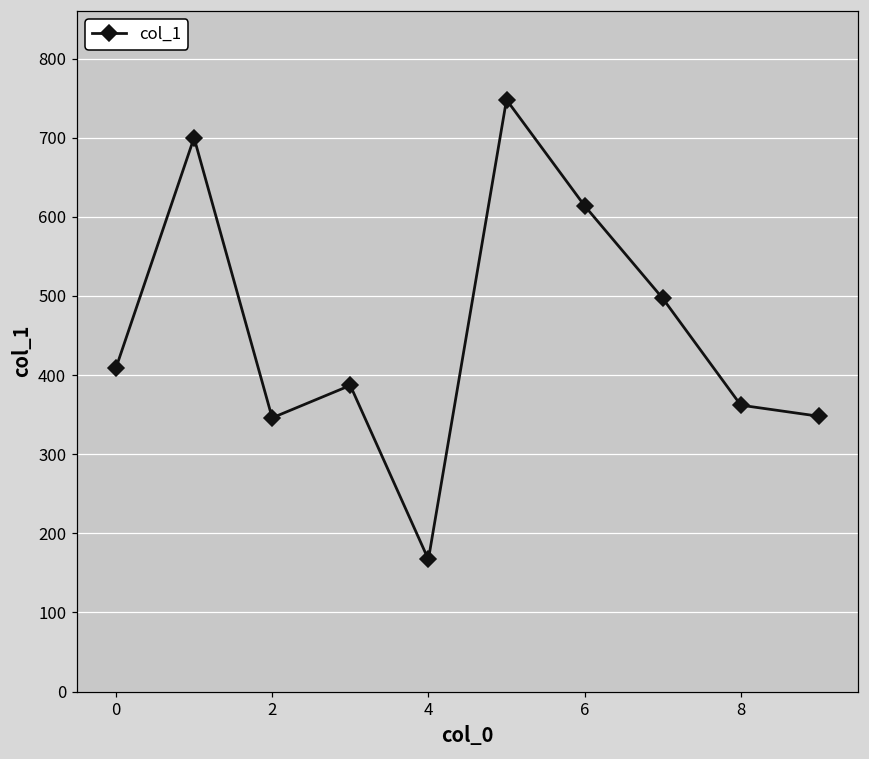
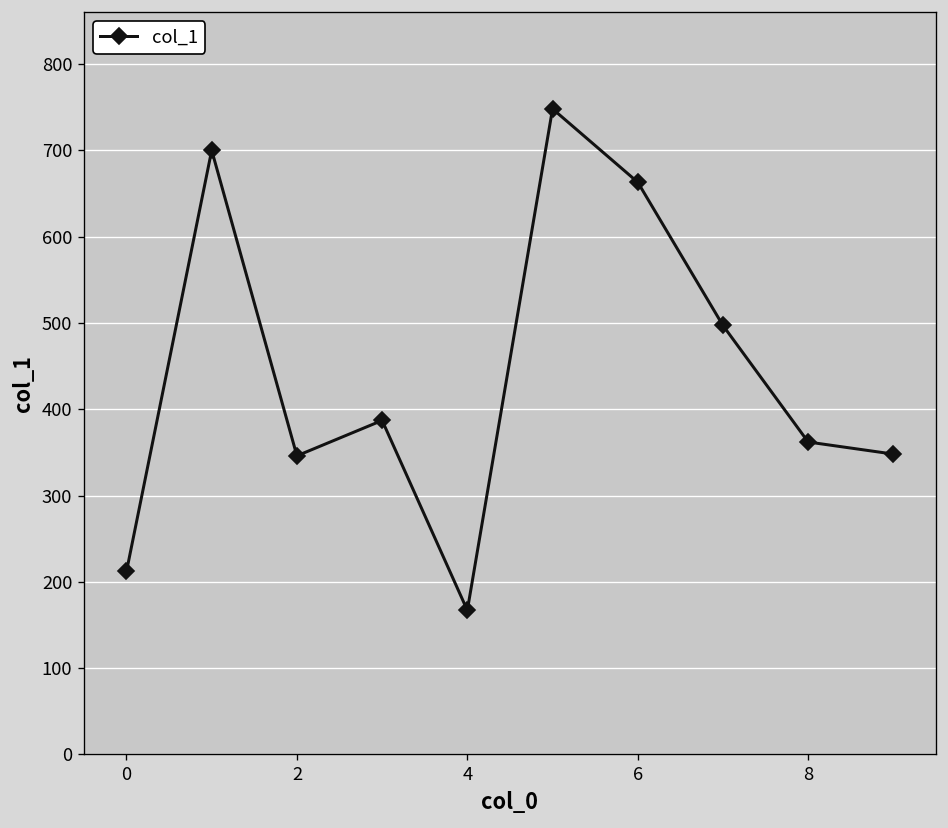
0: 410 -> 210
6: 610 -> 660
